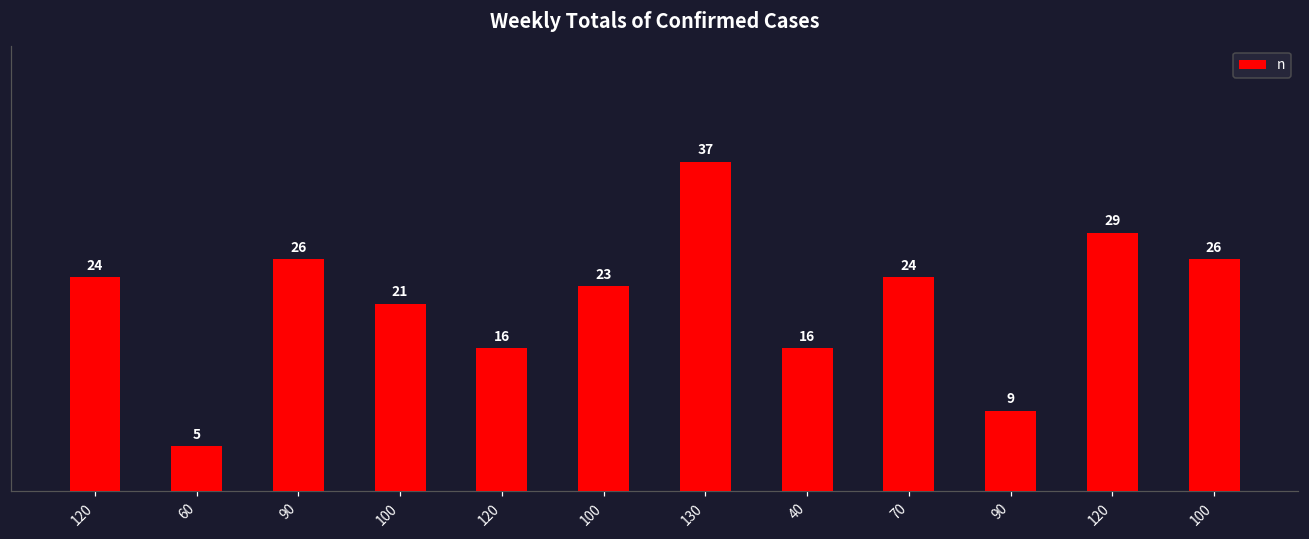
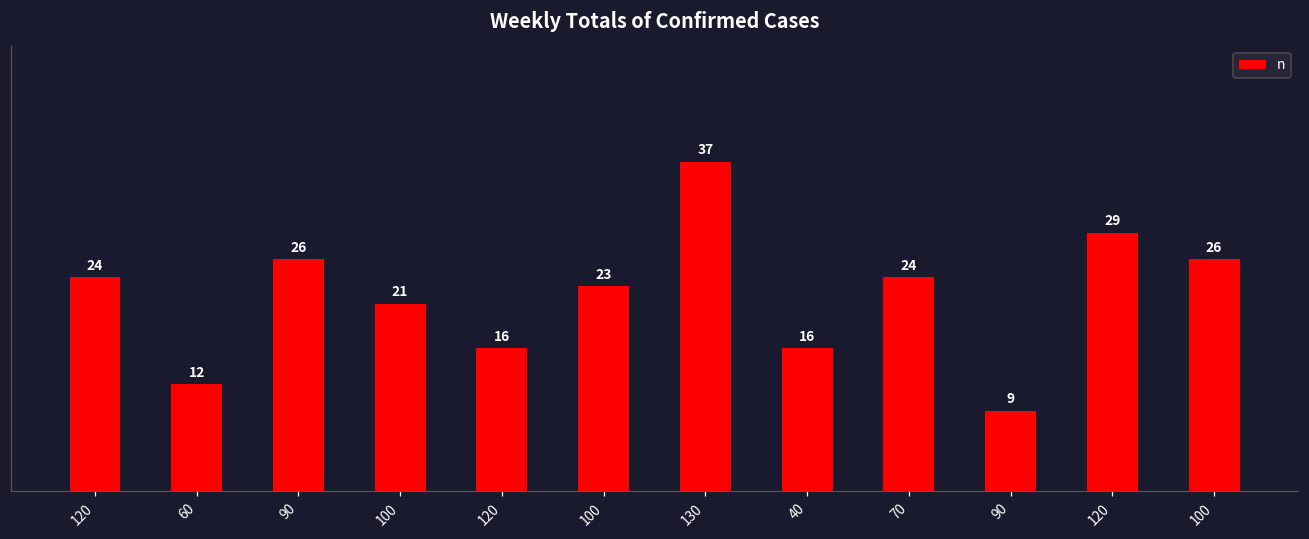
60: 5 -> 12
